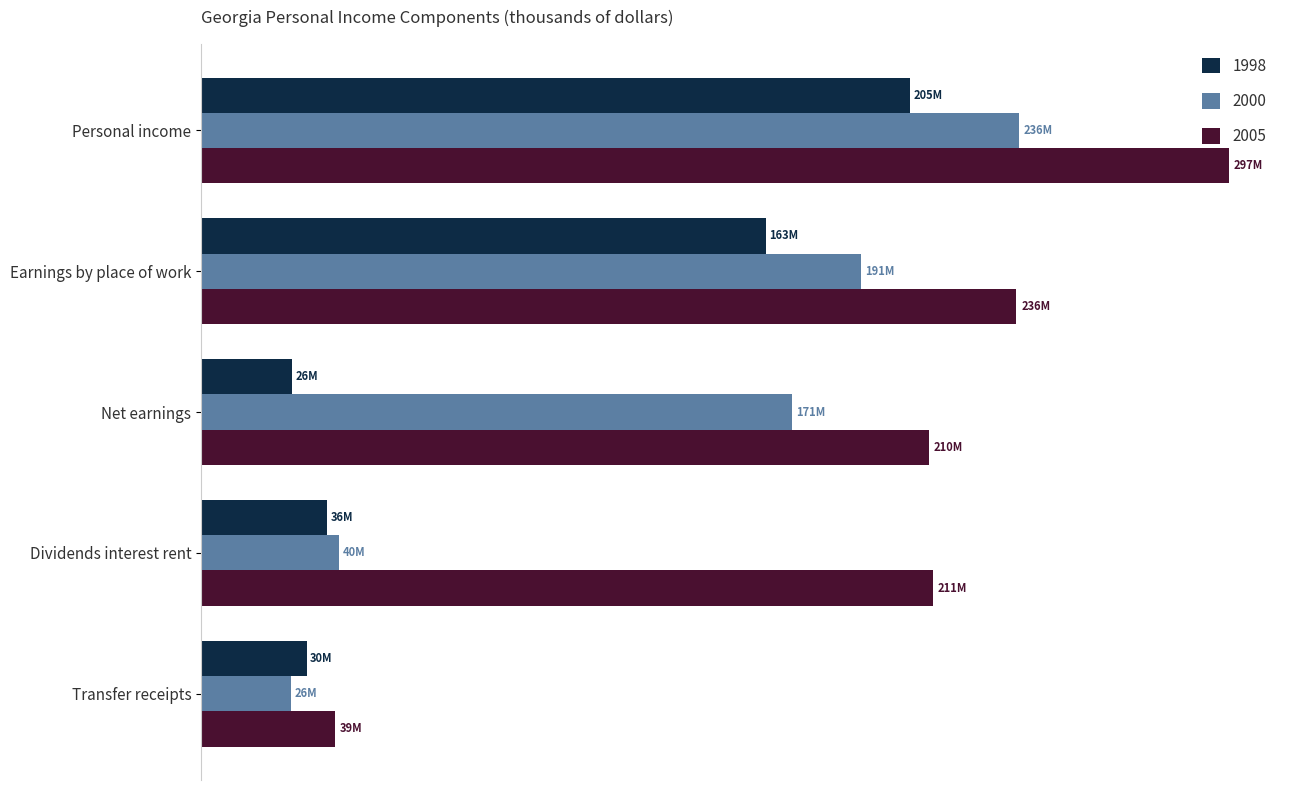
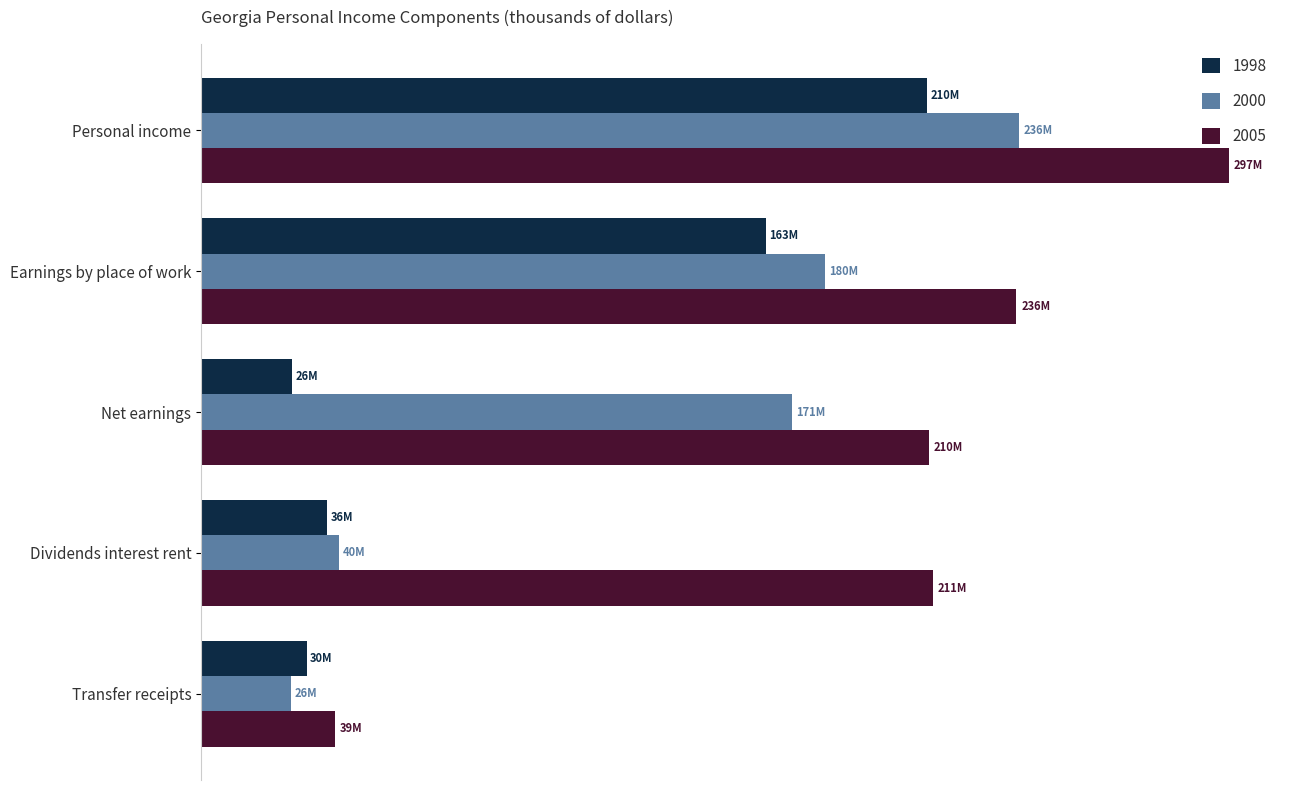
1998, Personal income: 205M -> 210M
2000, Earnings by place of work: 191M -> 180M
